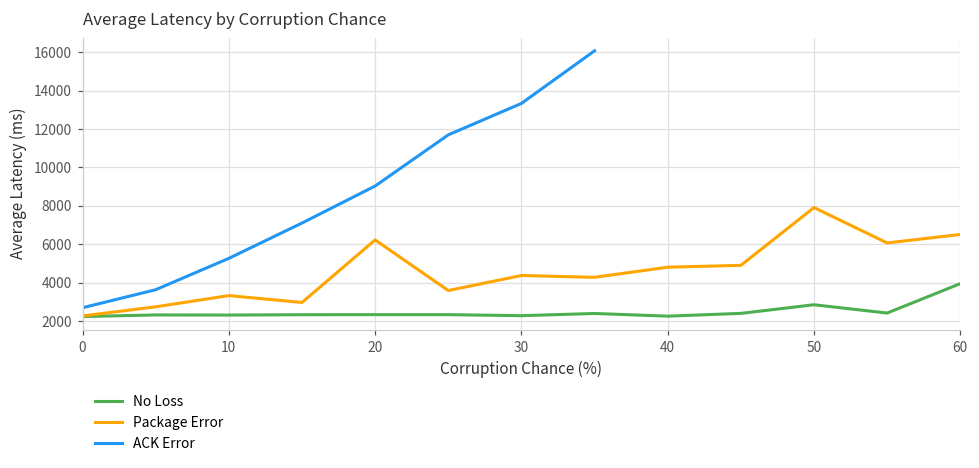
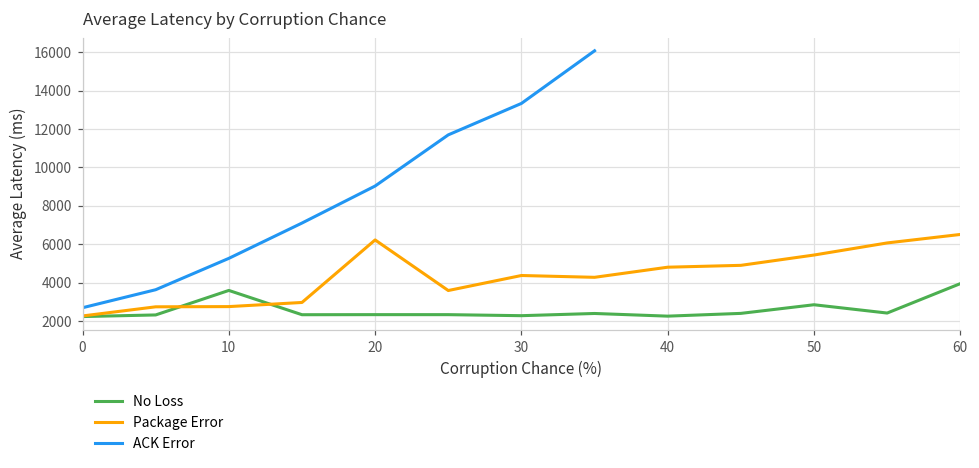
No Loss, 10: 2300 -> 3600
Package Error, 10: 3300 -> 2800
Package Error, 50: 7900 -> 5400
